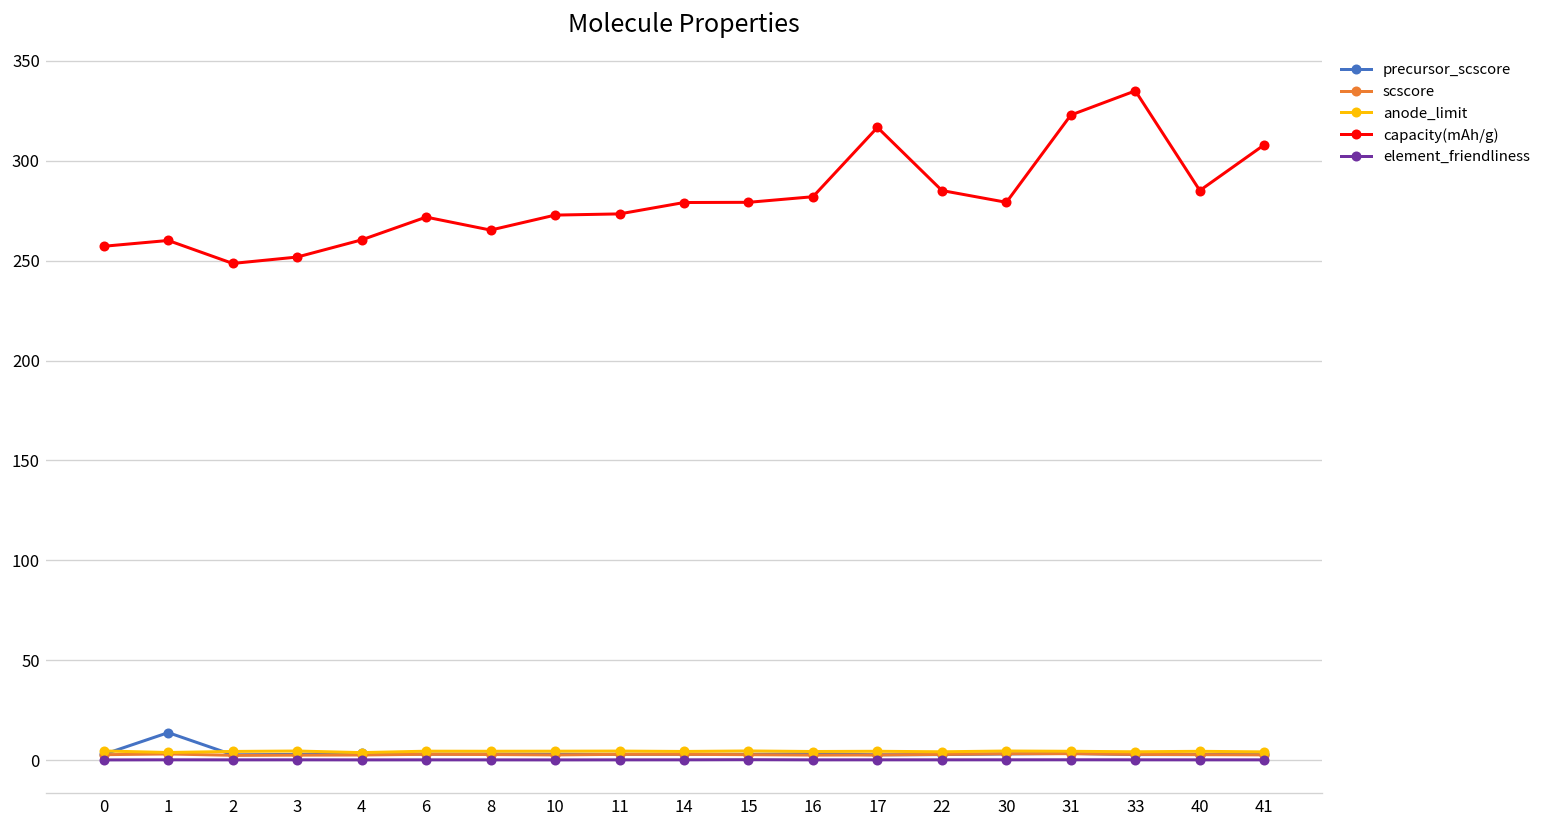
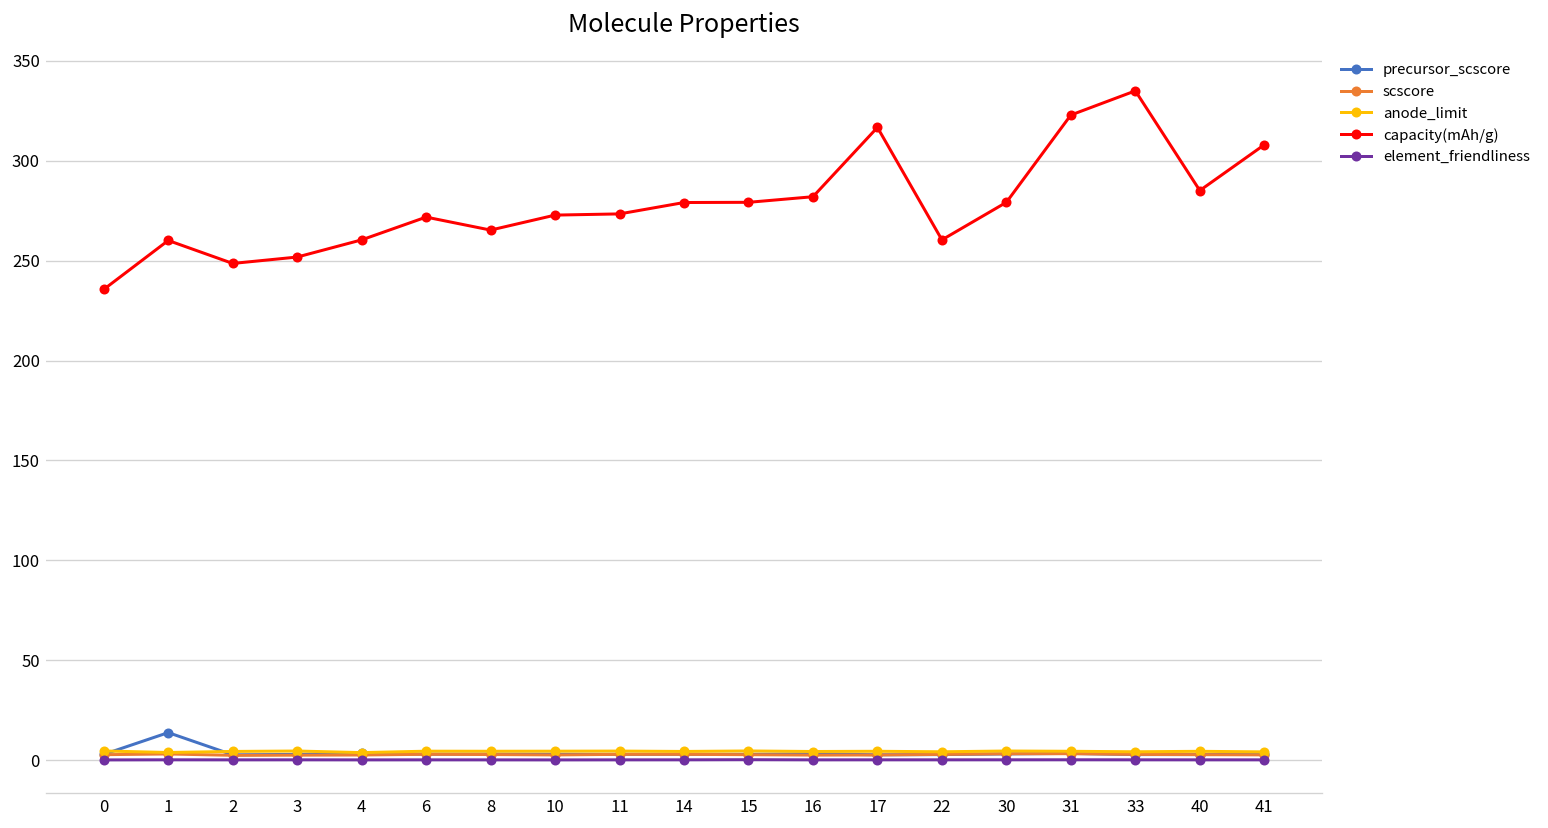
capacity(mAh/g), 0: 257 -> 236
capacity(mAh/g), 22: 285 -> 260
